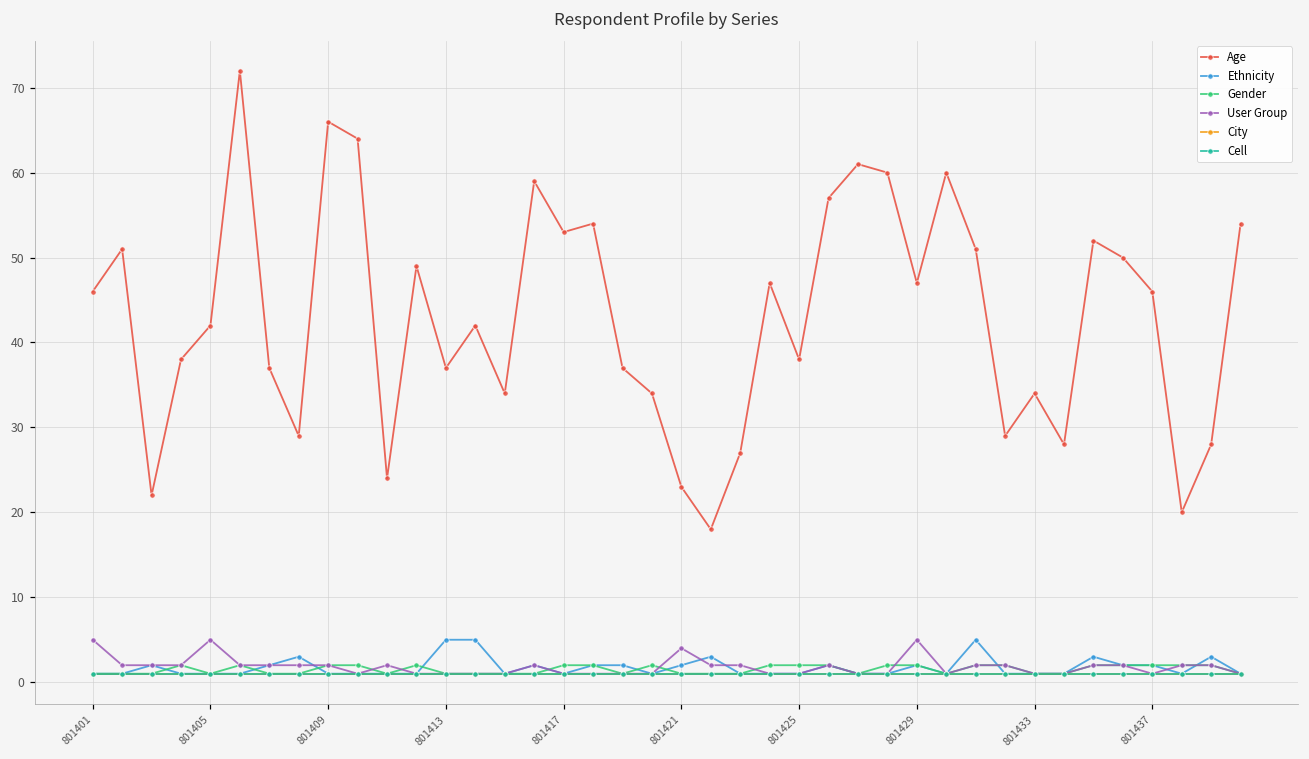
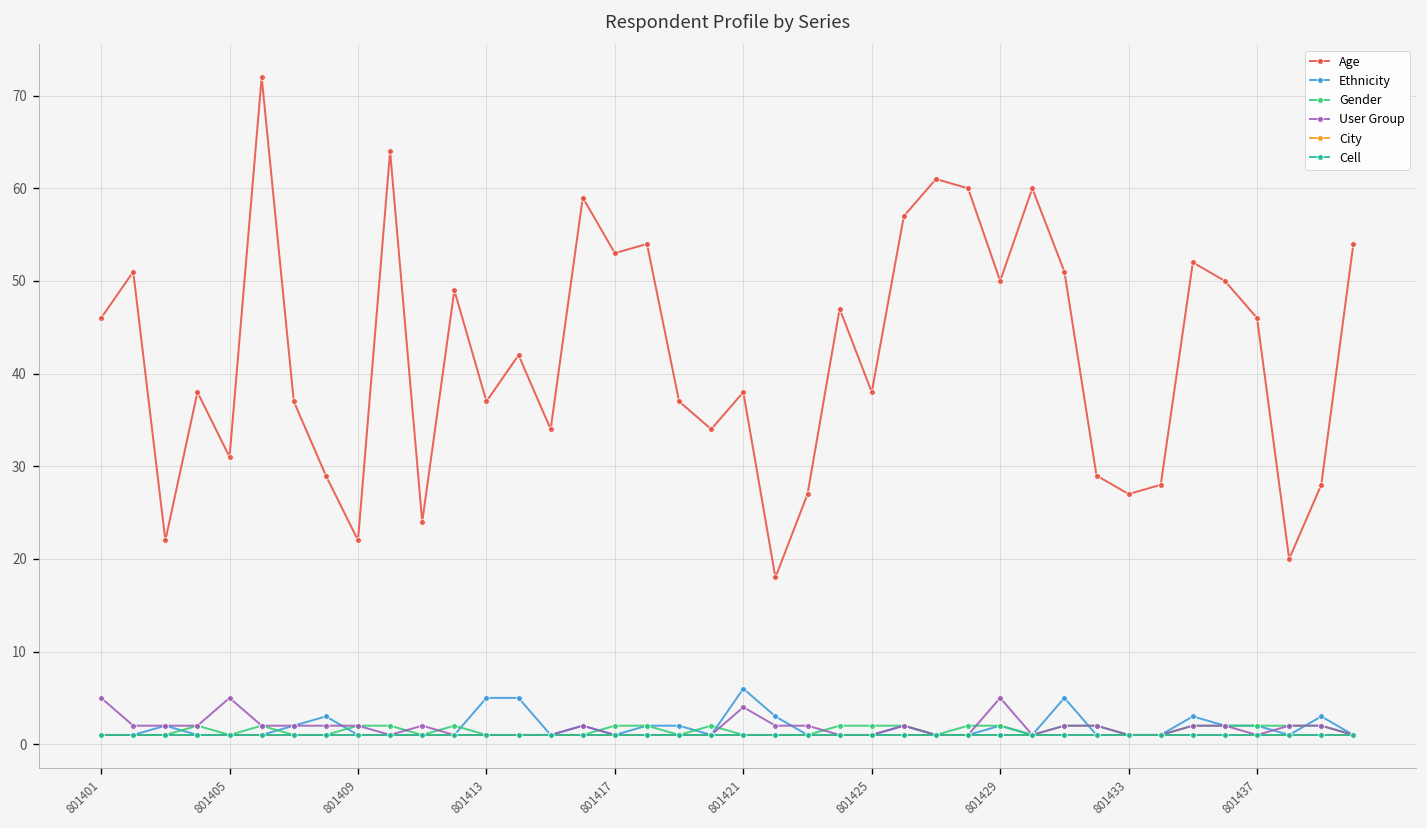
Age, 801405: 42 -> 31
Age, 801409: 66 -> 22
Age, 801421: 23 -> 38
Ethnicity, 801421: 2 -> 6
Age, 801429: 47 -> 50
Age, 801433: 34 -> 27
